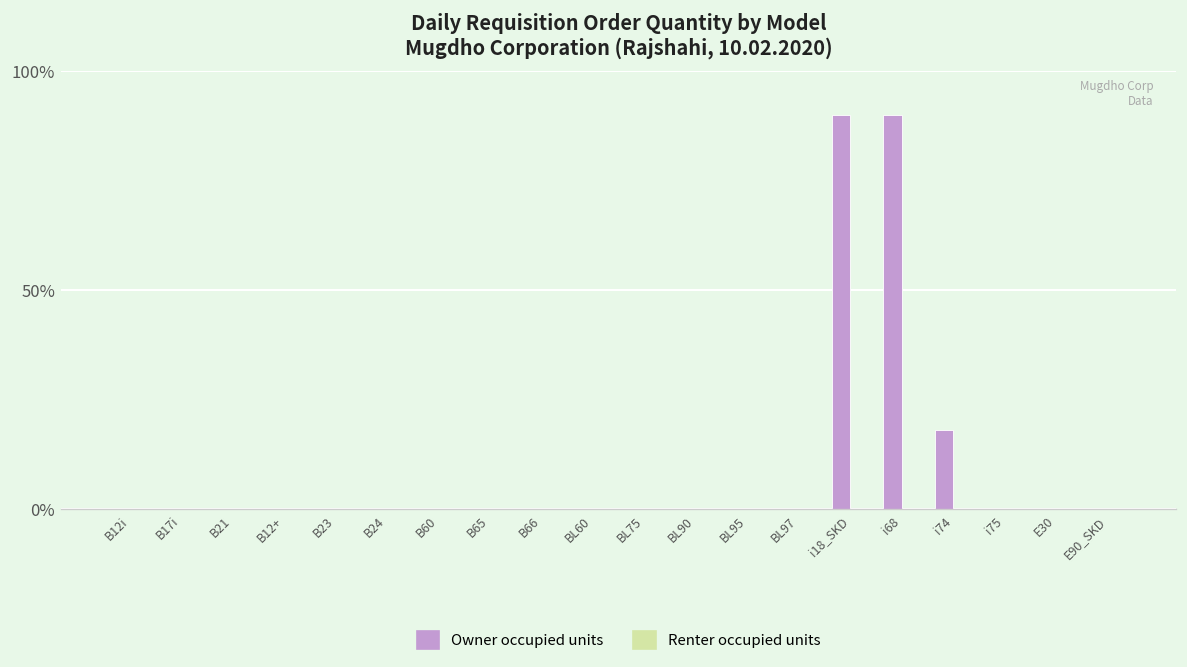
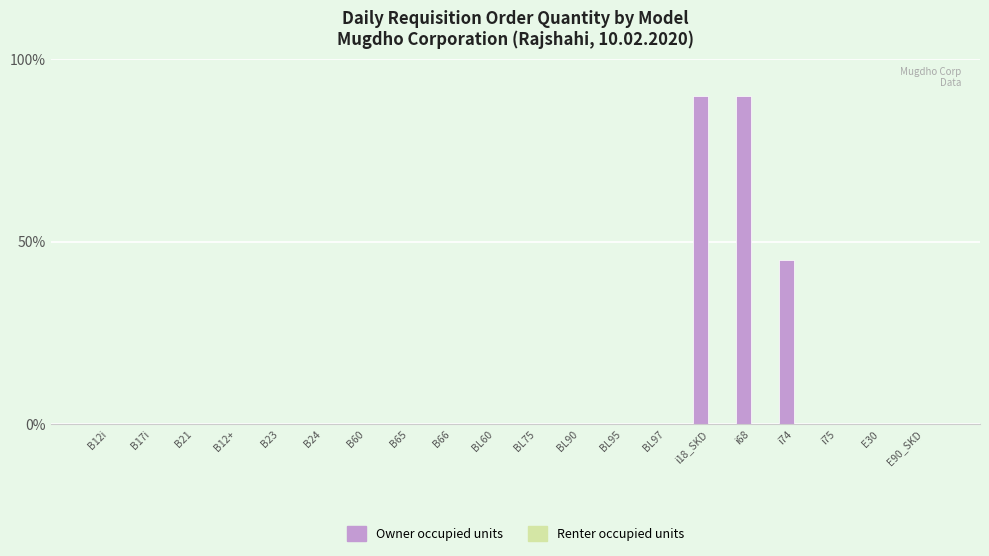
Owner occupied units, i74: 18% -> 45%
